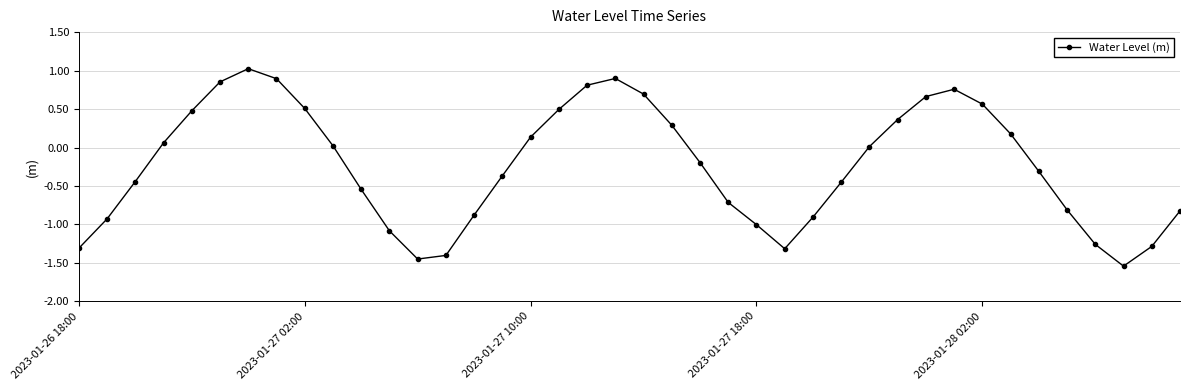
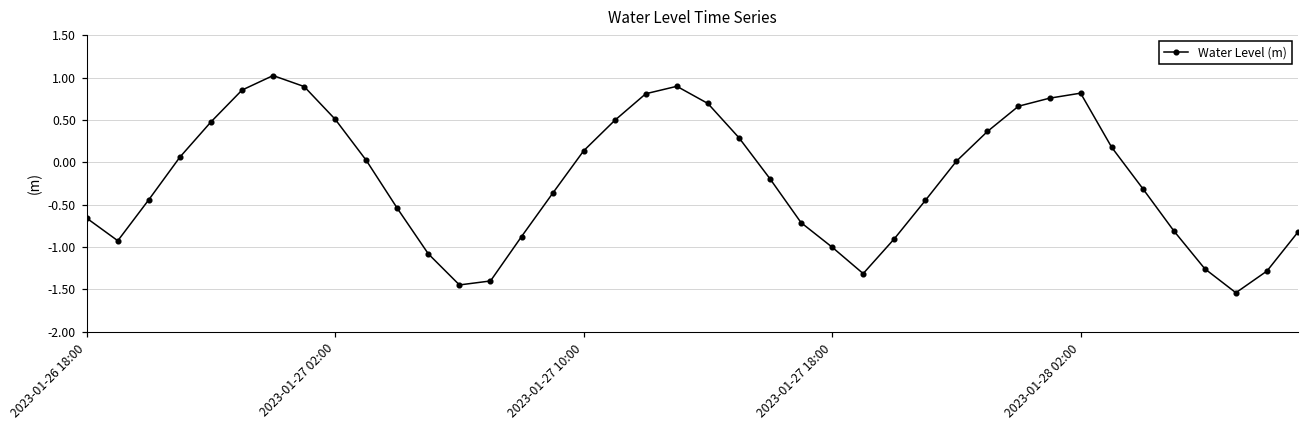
2023-01-26 18:00: -1.3 -> -0.7
2023-01-28 02:00: 0.6 -> 0.8
